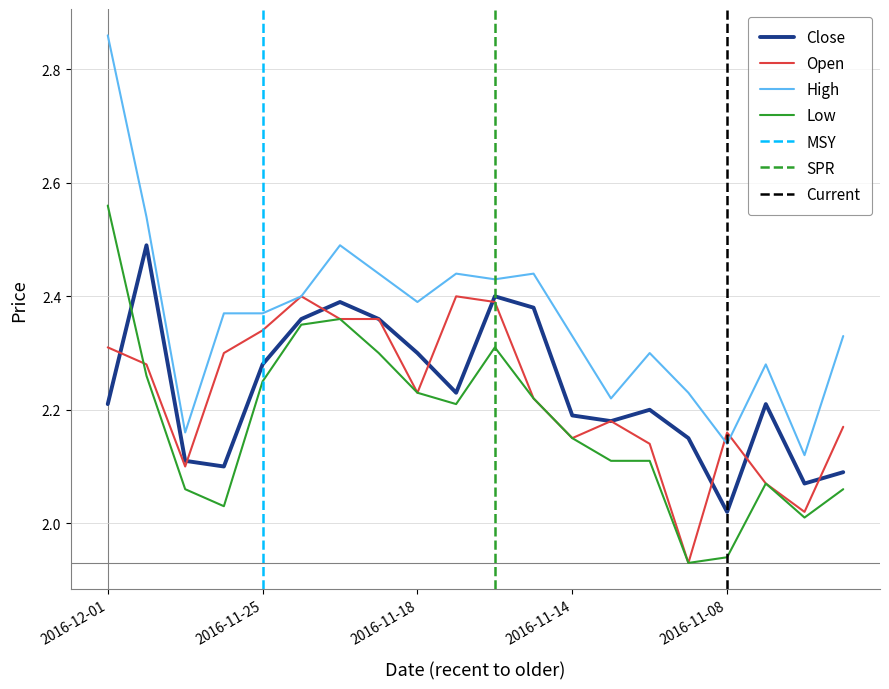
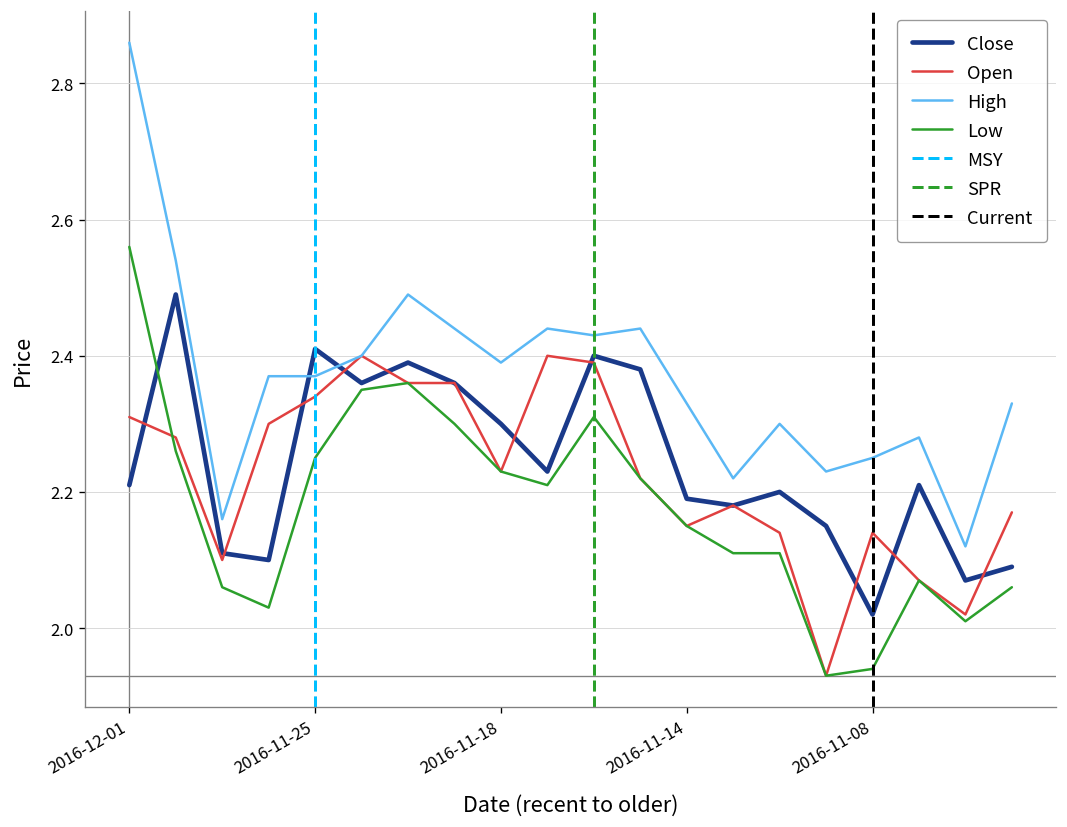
Close, 2016-11-25: 2.28 -> 2.41
Open, 2016-11-08: 2.16 -> 2.14
High, 2016-11-08: 2.14 -> 2.25
